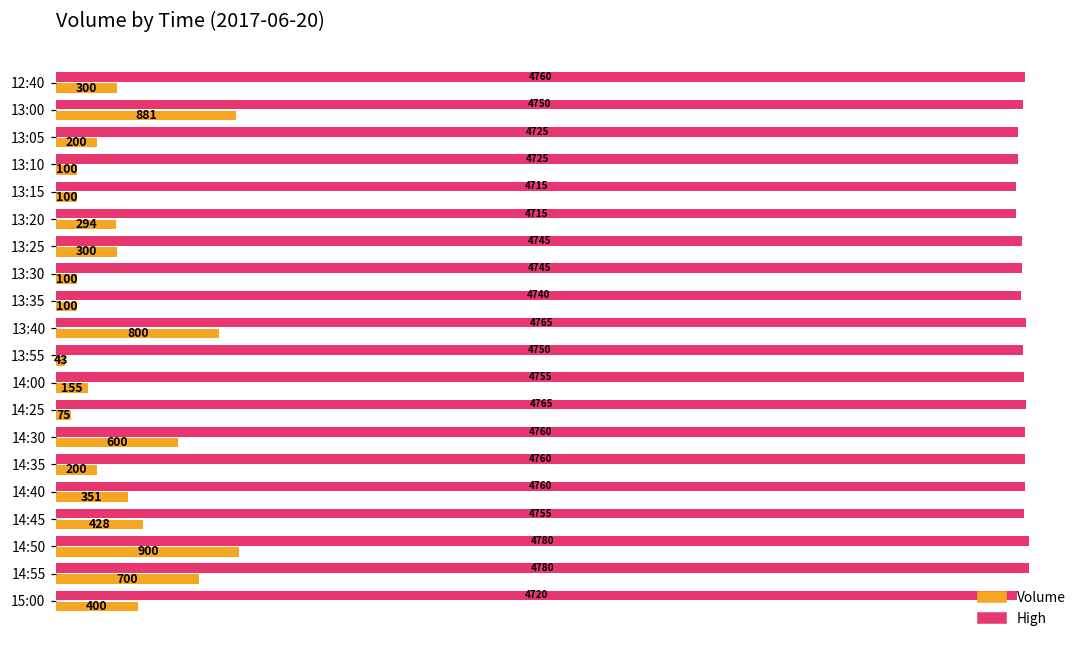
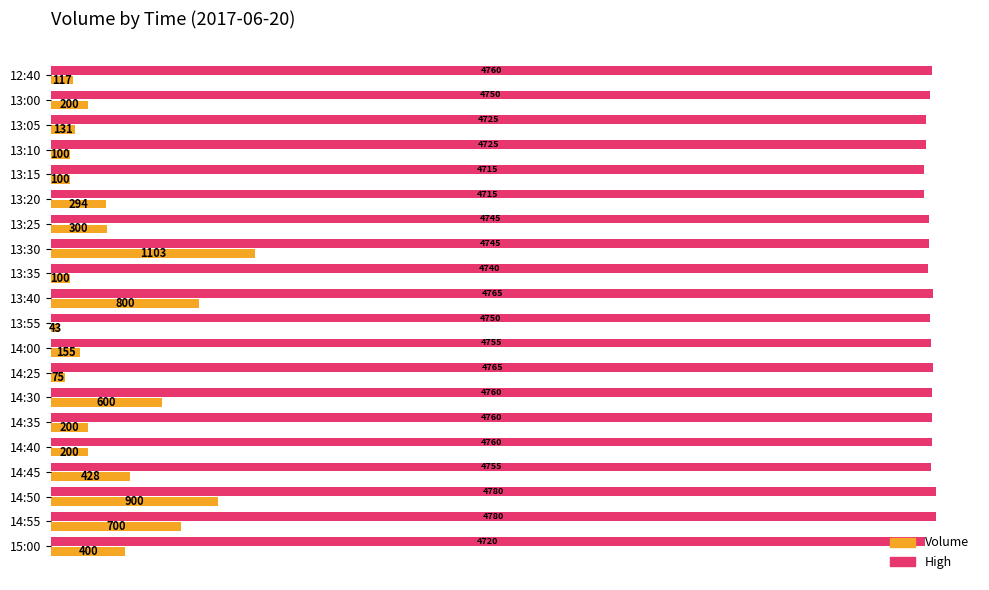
Volume, 12:40: 300 -> 117
Volume, 13:00: 881 -> 200
Volume, 13:05: 200 -> 131
Volume, 13:30: 100 -> 1103
Volume, 14:40: 351 -> 200
